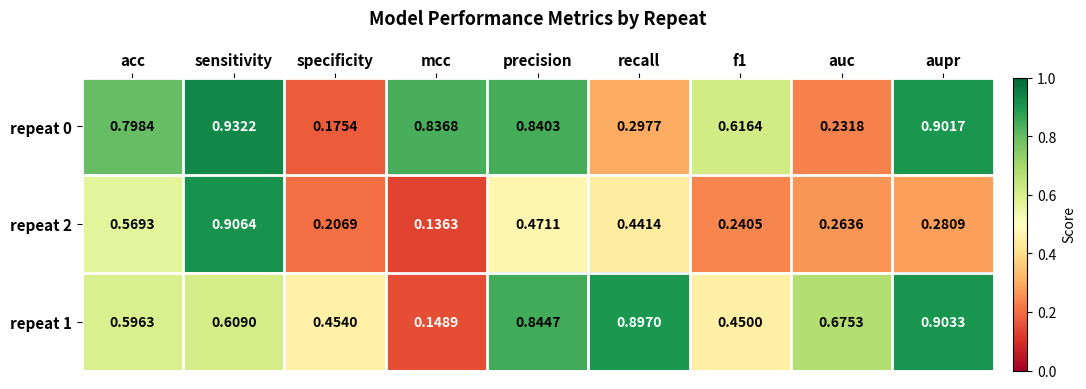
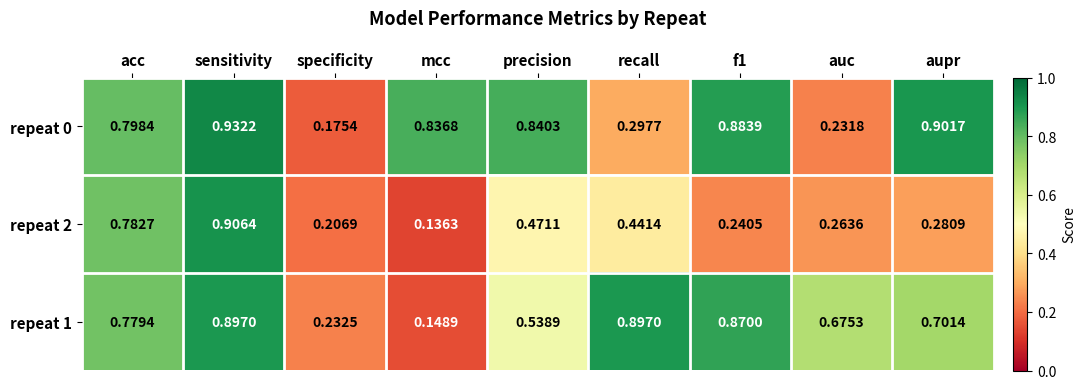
repeat 0, f1: 0.6164 -> 0.8839
repeat 2, acc: 0.5693 -> 0.7827
repeat 1, acc: 0.5963 -> 0.7794
repeat 1, sensitivity: 0.6090 -> 0.8970
repeat 1, specificity: 0.4540 -> 0.2325
repeat 1, precision: 0.8447 -> 0.5389
repeat 1, f1: 0.4500 -> 0.8700
repeat 1, aupr: 0.9033 -> 0.7014
